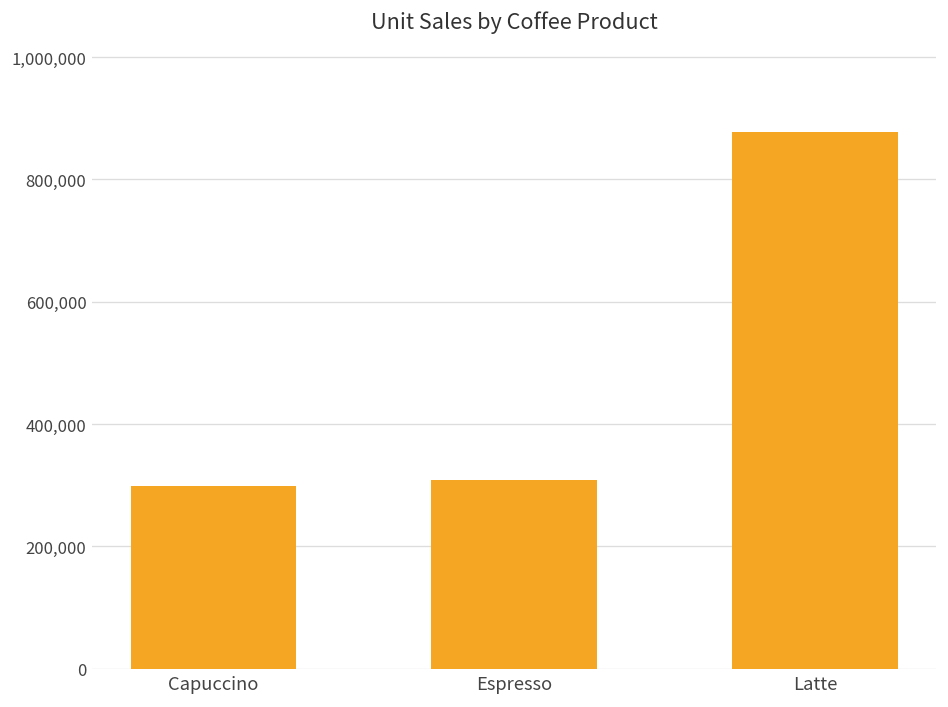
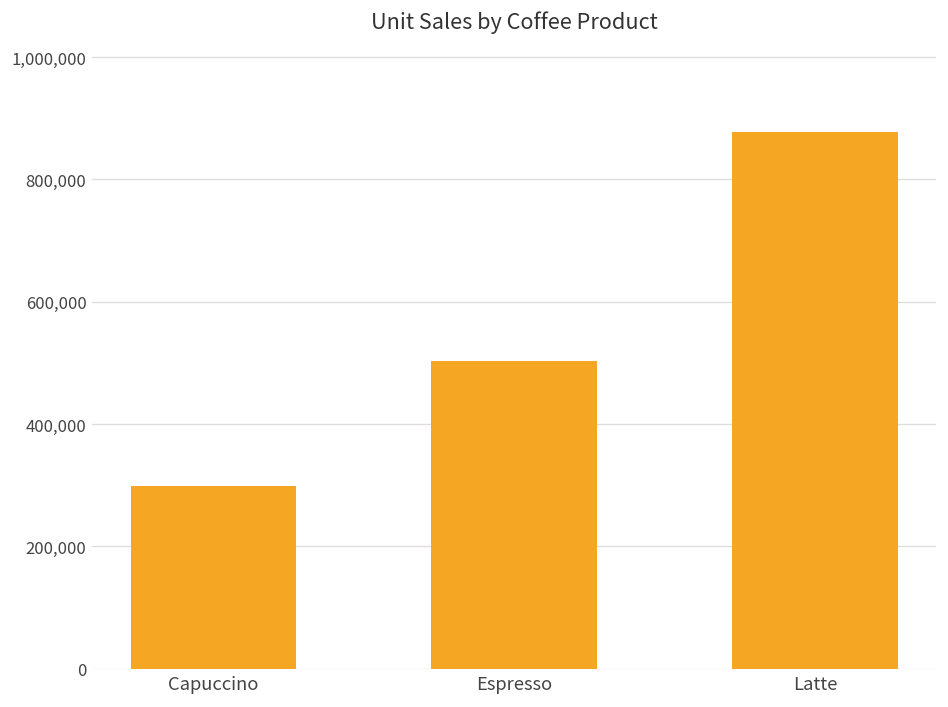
Espresso: 310,000 -> 500,000
